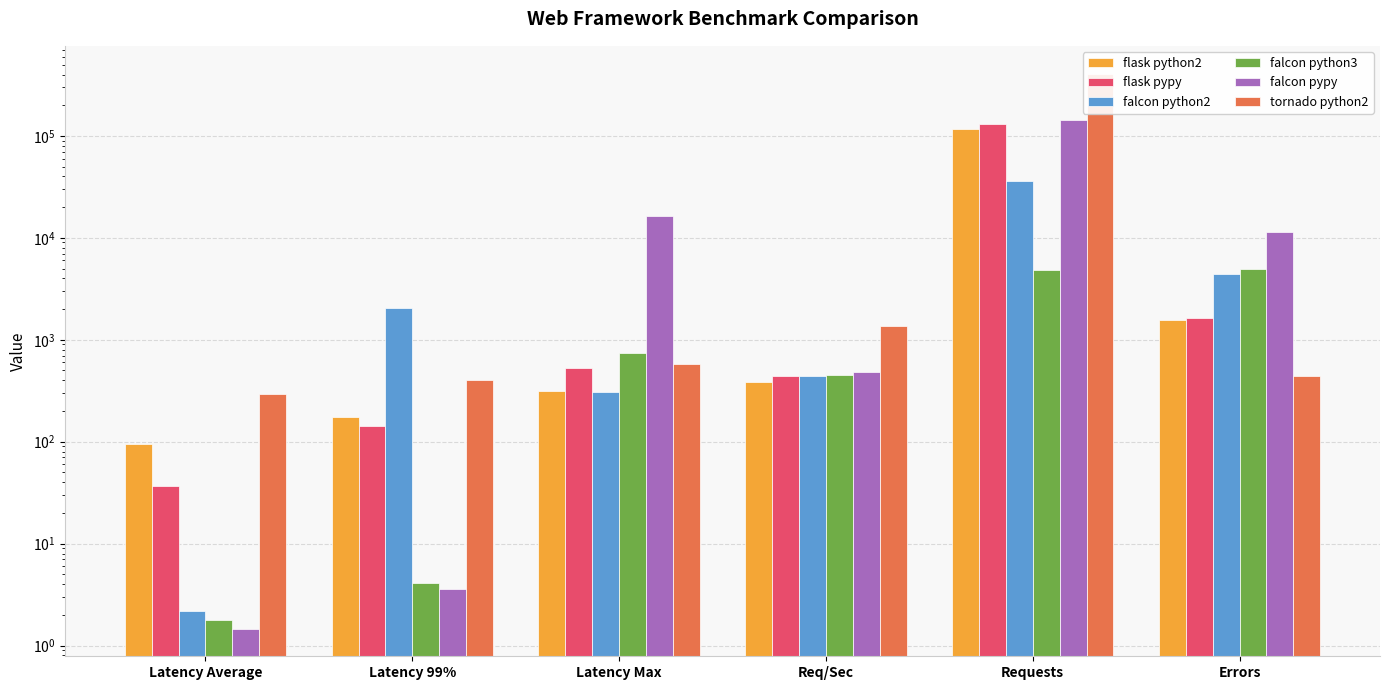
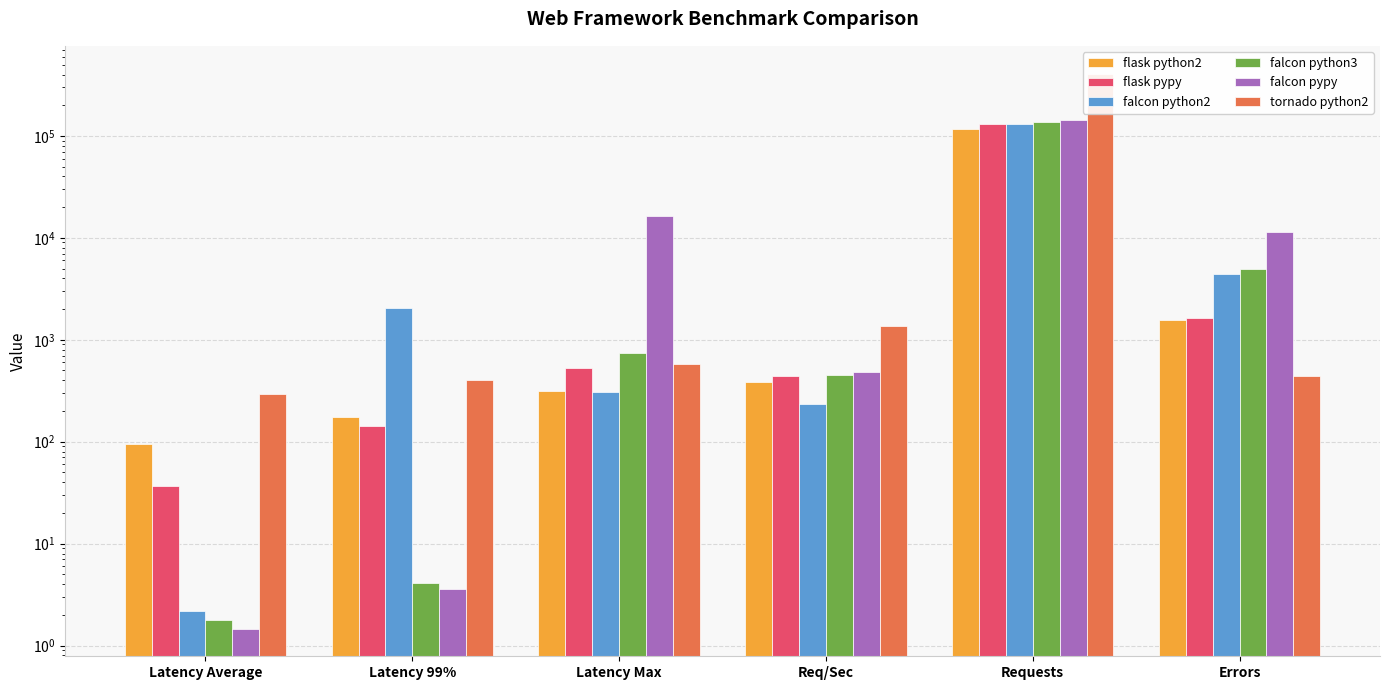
falcon python2, Req/Sec: 440 -> 240
falcon python2, Requests: 36000 -> 130000
falcon python3, Requests: 5000 -> 140000
